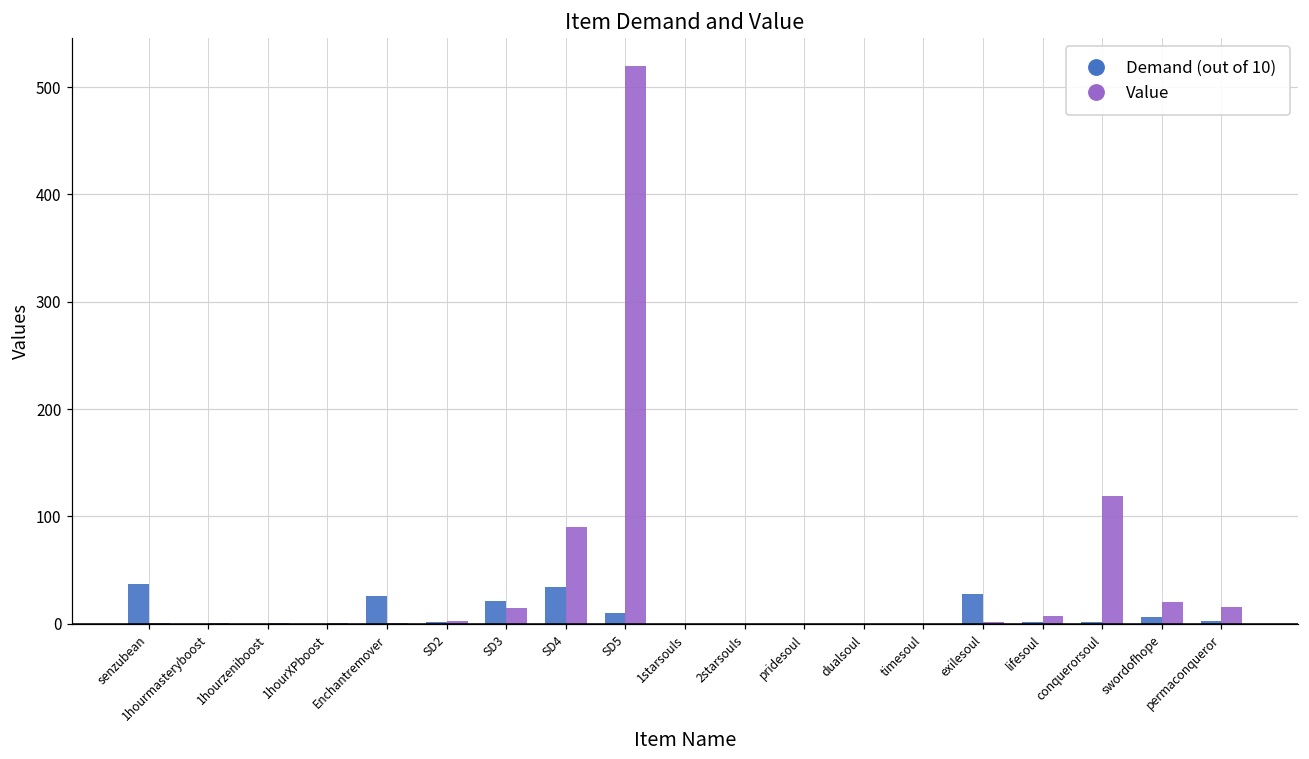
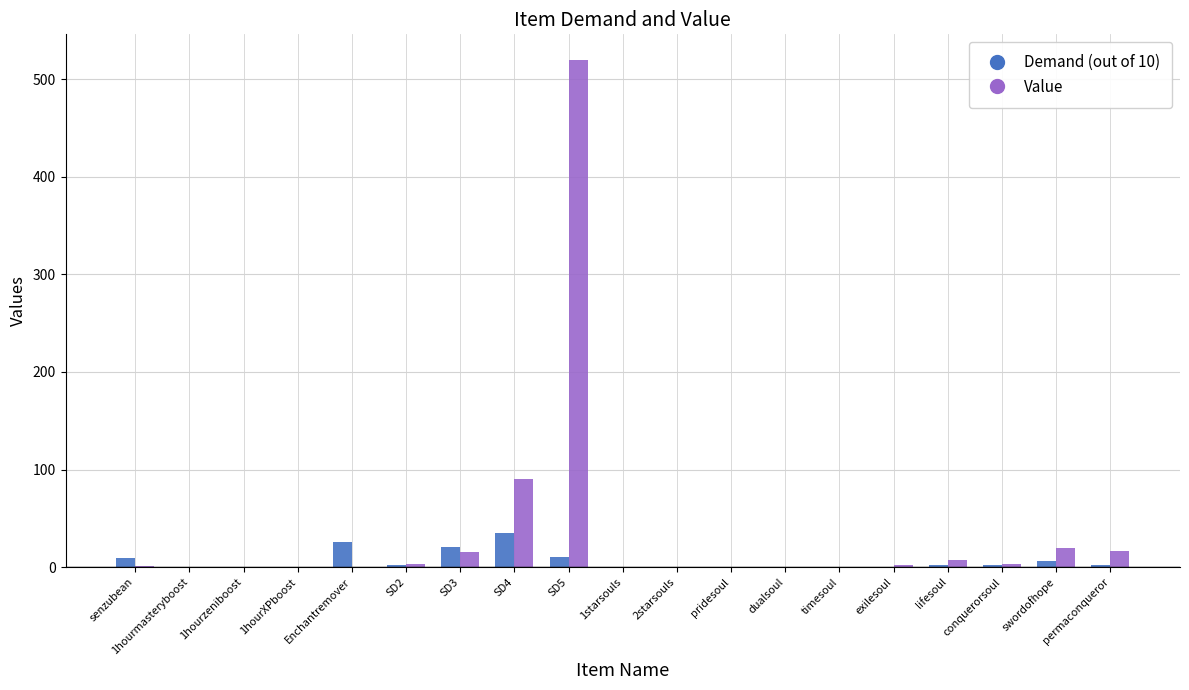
Demand (out of 10), senzubean: 40 -> 10
Demand (out of 10), exilesoul: 30 -> 0
Value, conquerorsoul: 120 -> 0
